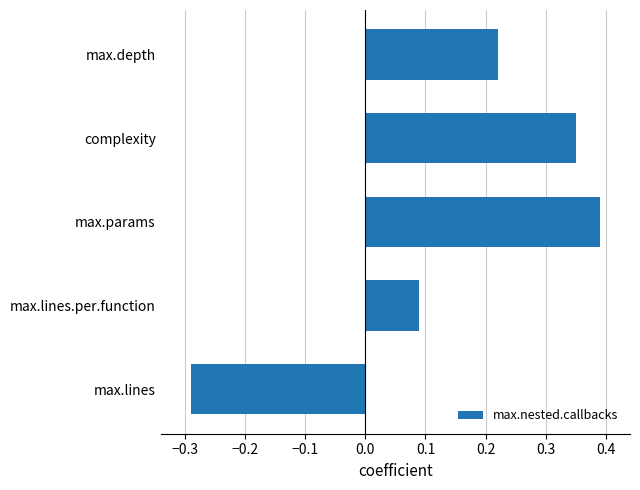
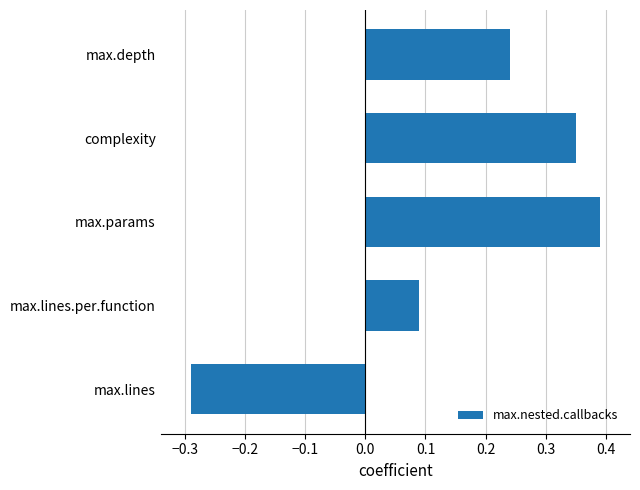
max.depth: 0.22 -> 0.24
